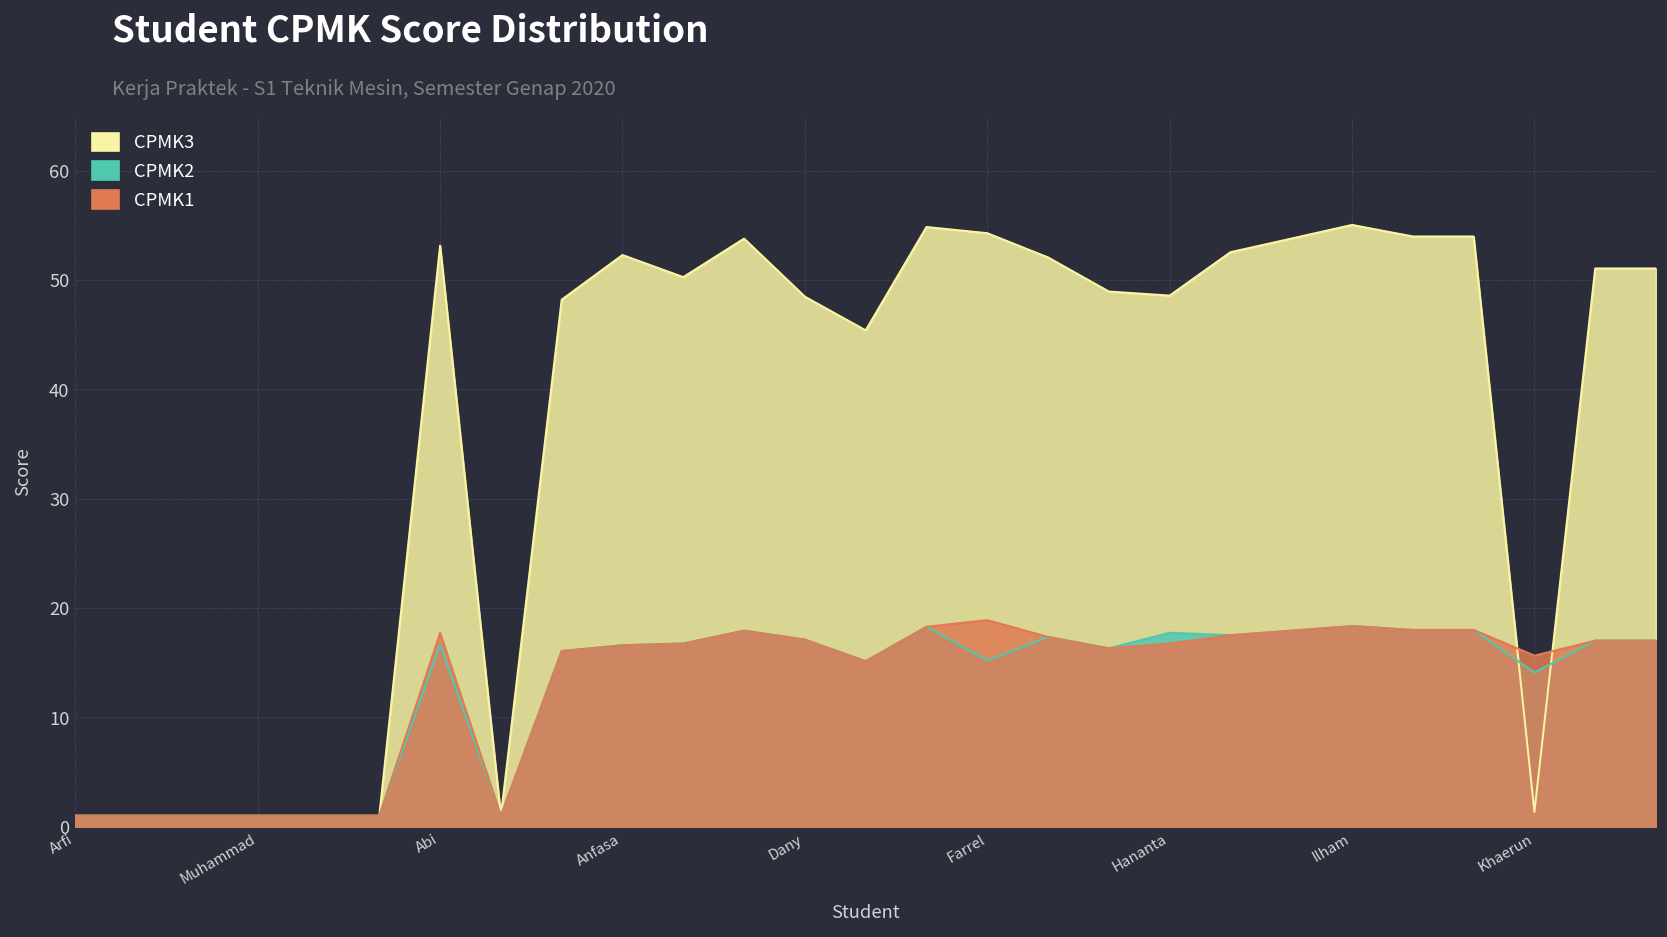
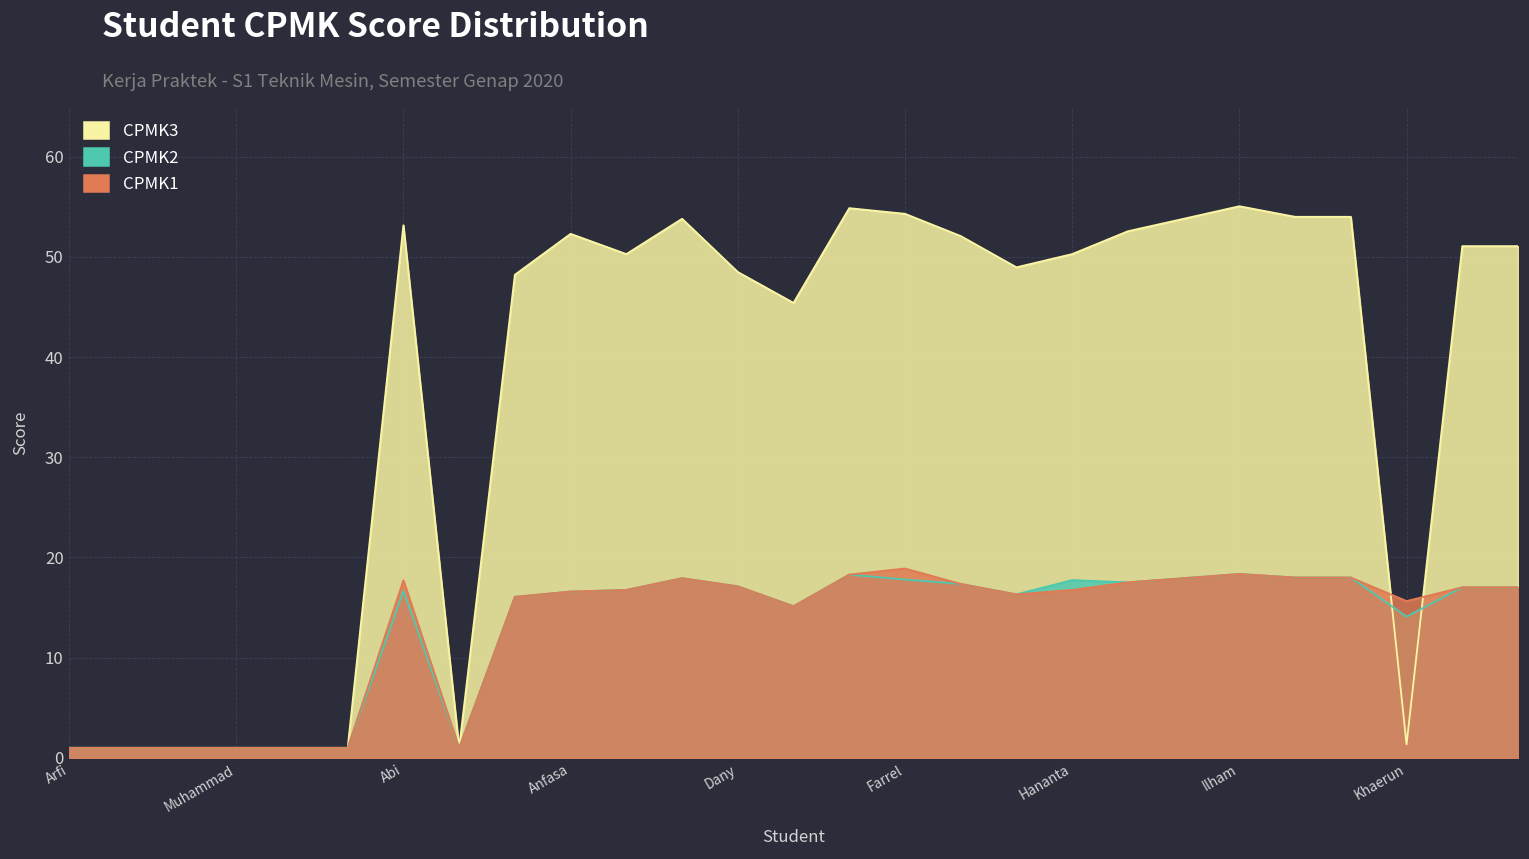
CPMK2, Farrel: 15 -> 18
CPMK3, Hananta: 49 -> 50
